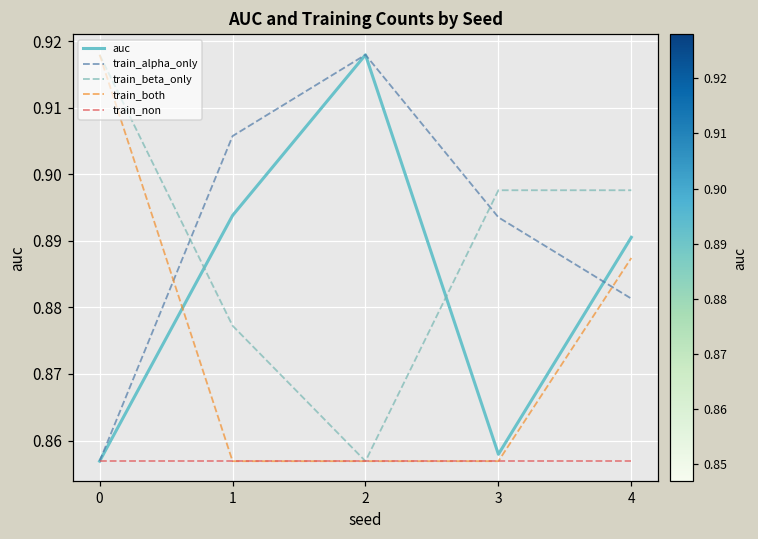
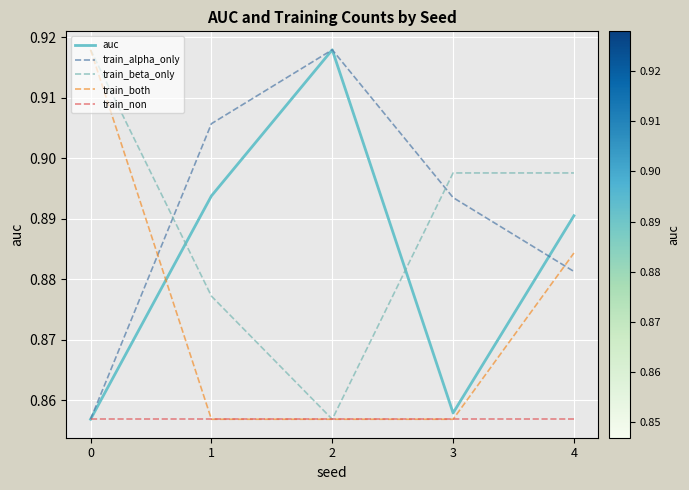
train_both, 4: 0.887 -> 0.884
